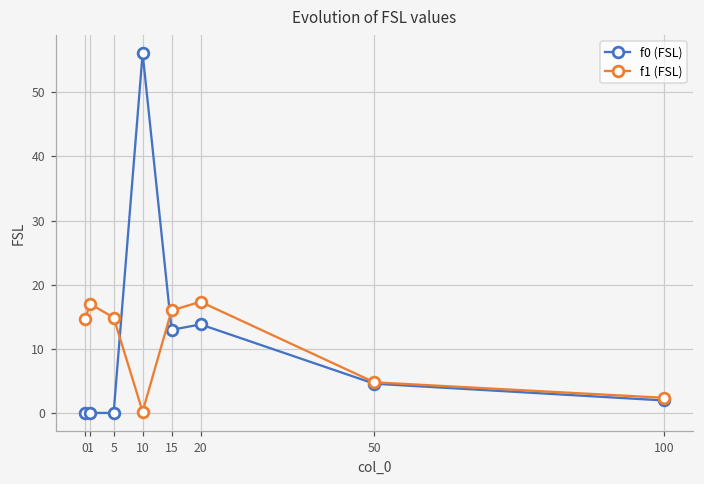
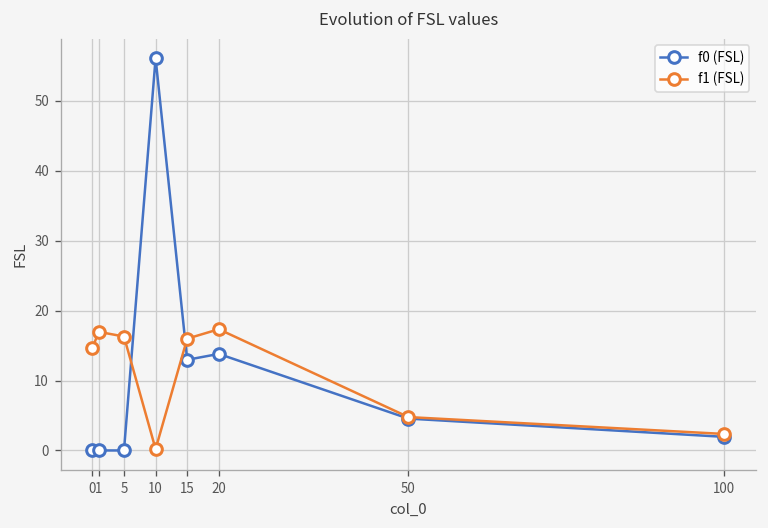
f1 (FSL), 5: 15 -> 16
